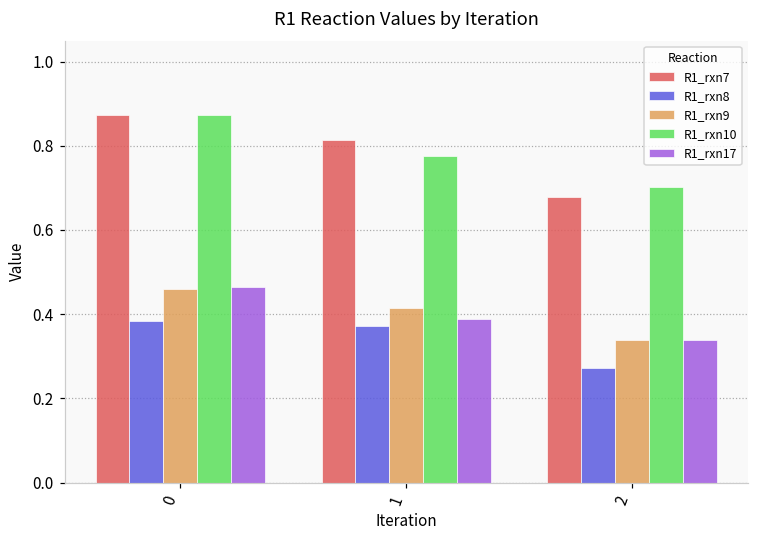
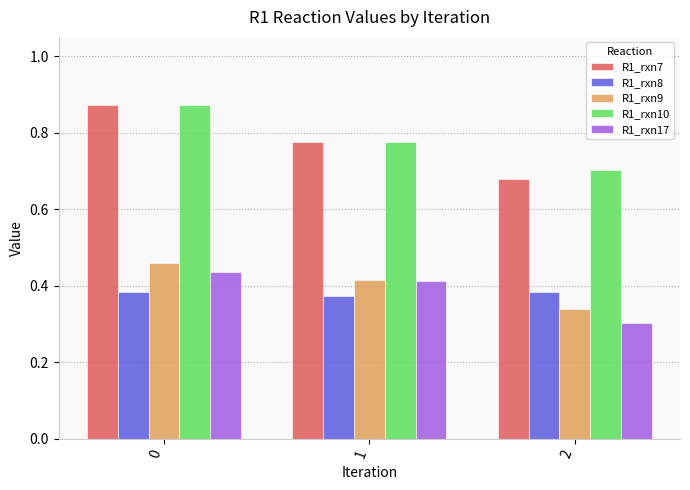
R1_rxn17, 0: 0.46 -> 0.44
R1_rxn7, 1: 0.81 -> 0.78
R1_rxn17, 1: 0.39 -> 0.41
R1_rxn8, 2: 0.27 -> 0.38
R1_rxn17, 2: 0.34 -> 0.30
